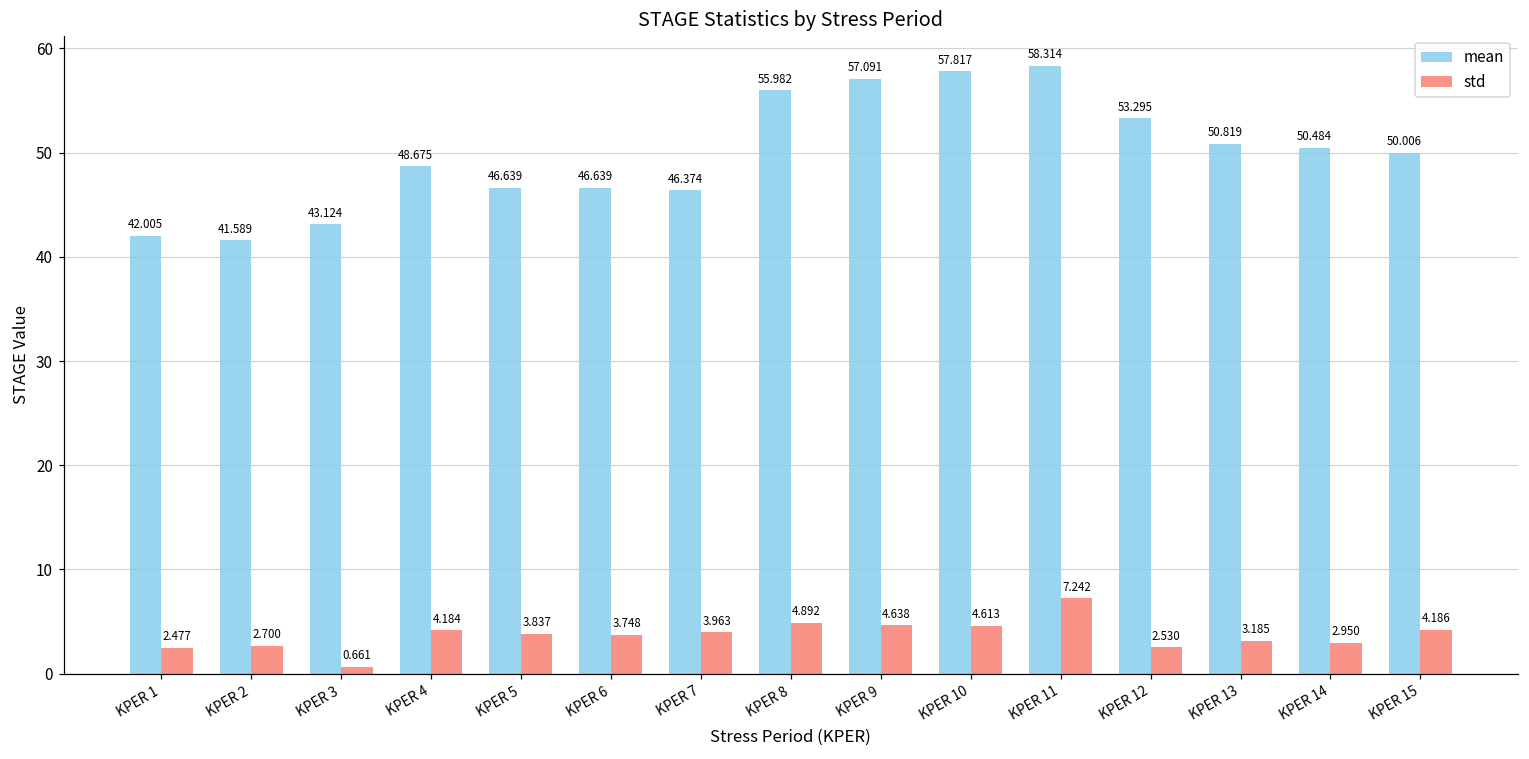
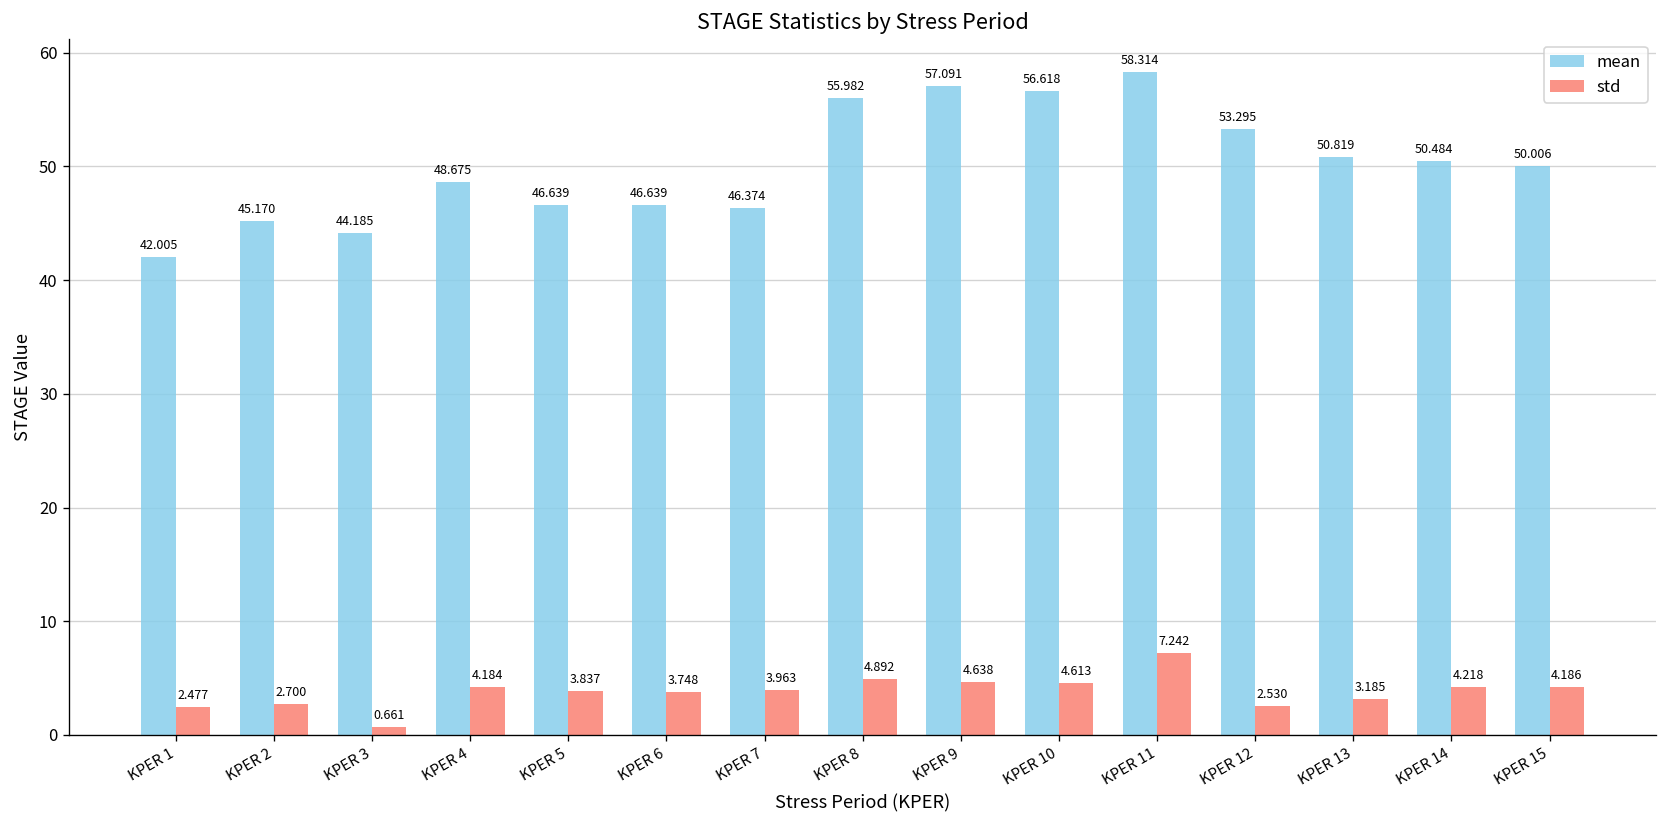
mean, KPER 2: 41.589 -> 45.170
mean, KPER 3: 43.124 -> 44.185
mean, KPER 10: 57.817 -> 56.618
std, KPER 14: 2.950 -> 4.218
